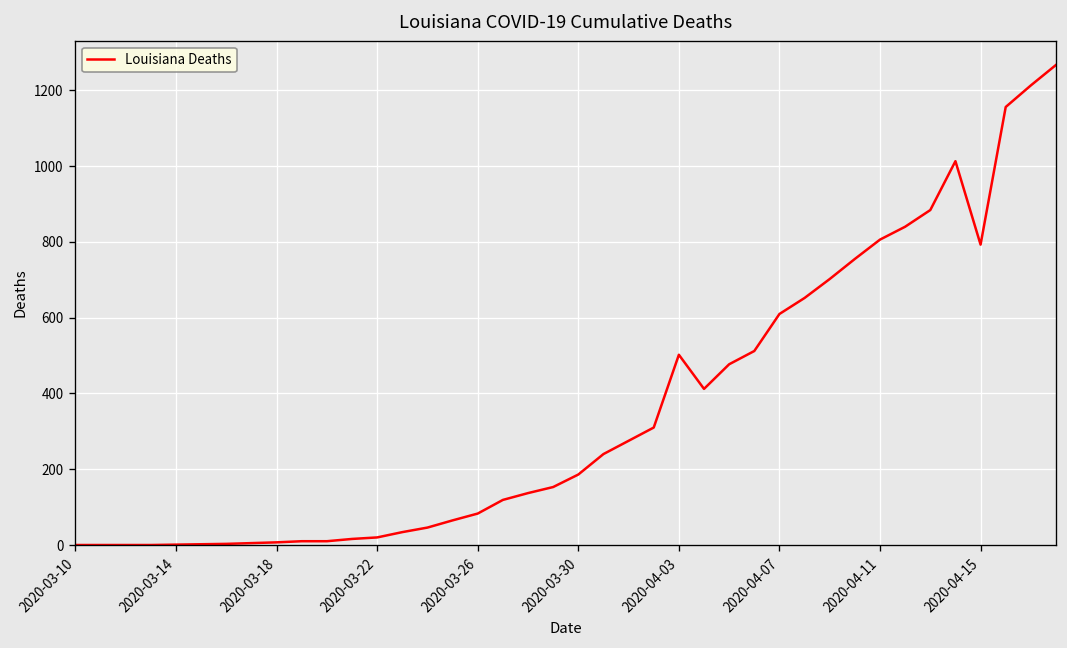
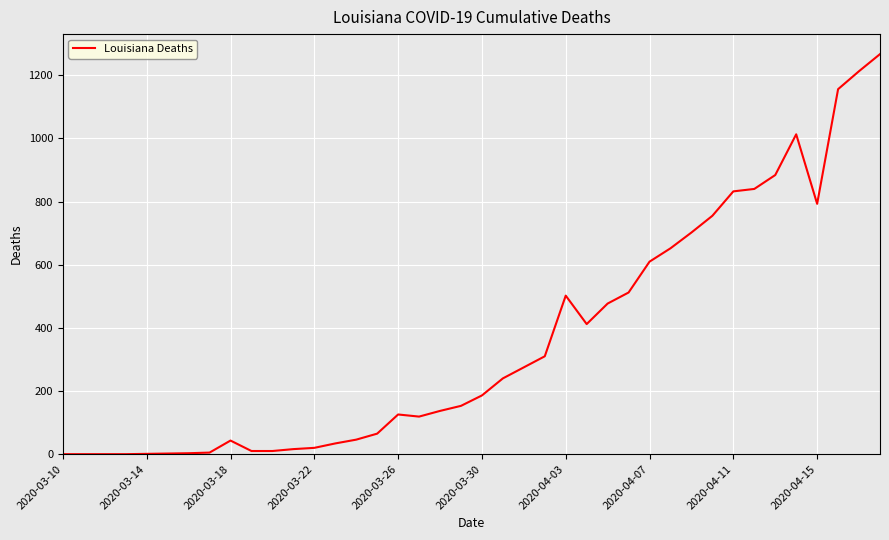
2020-03-18: 10 -> 40
2020-03-26: 80 -> 130
2020-04-11: 810 -> 830
